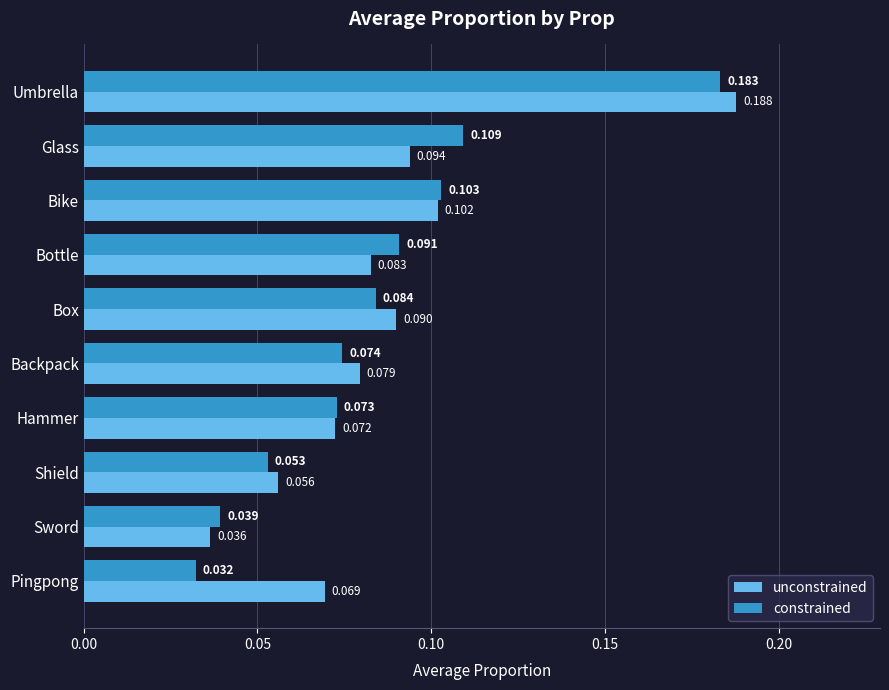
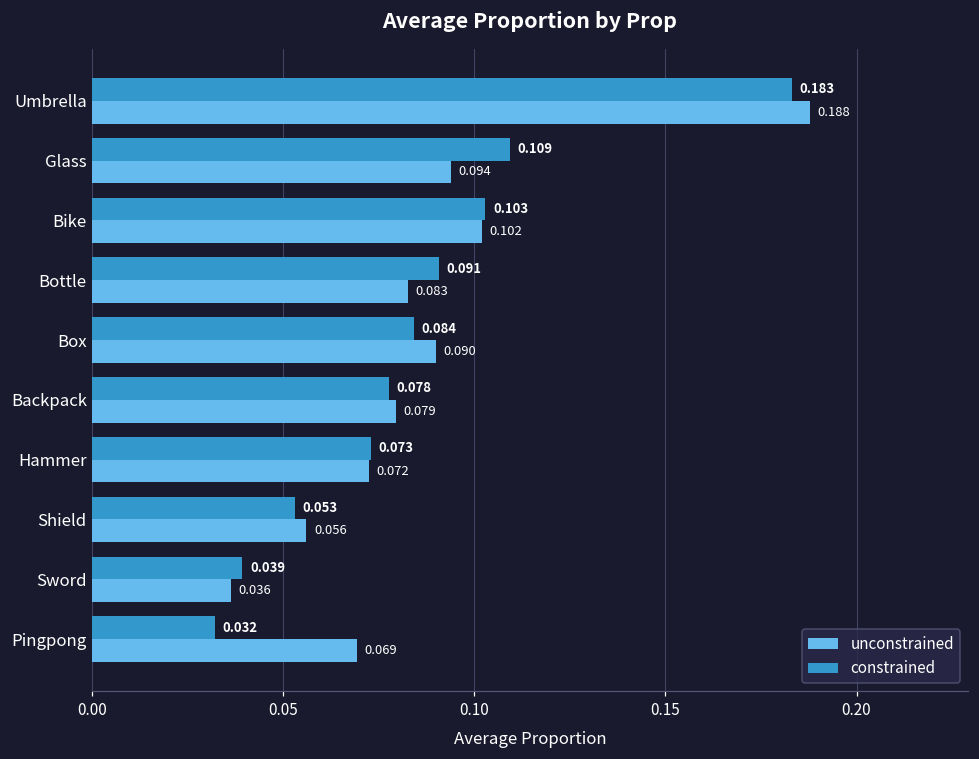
constrained, Backpack: 0.074 -> 0.078
